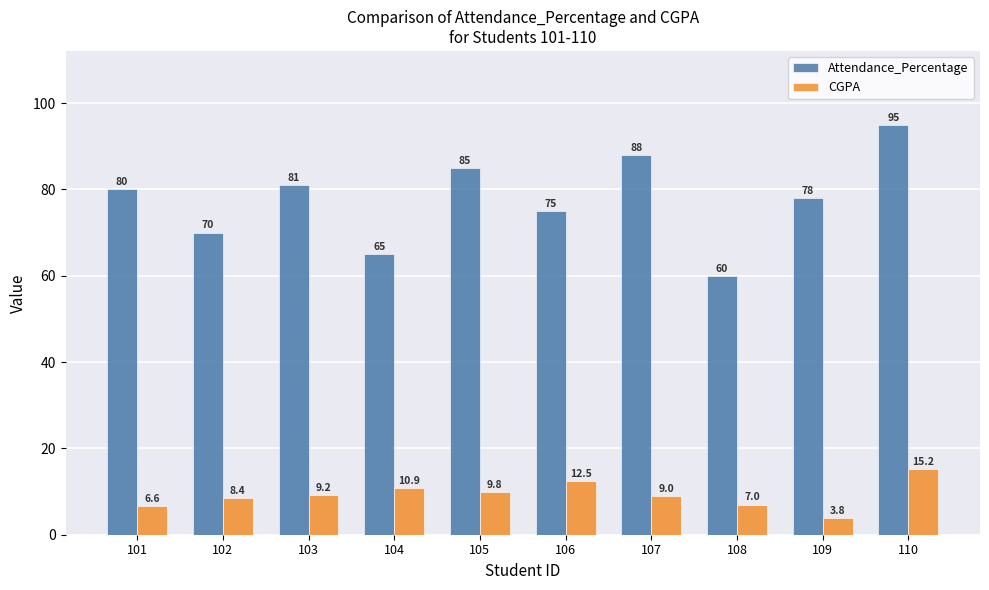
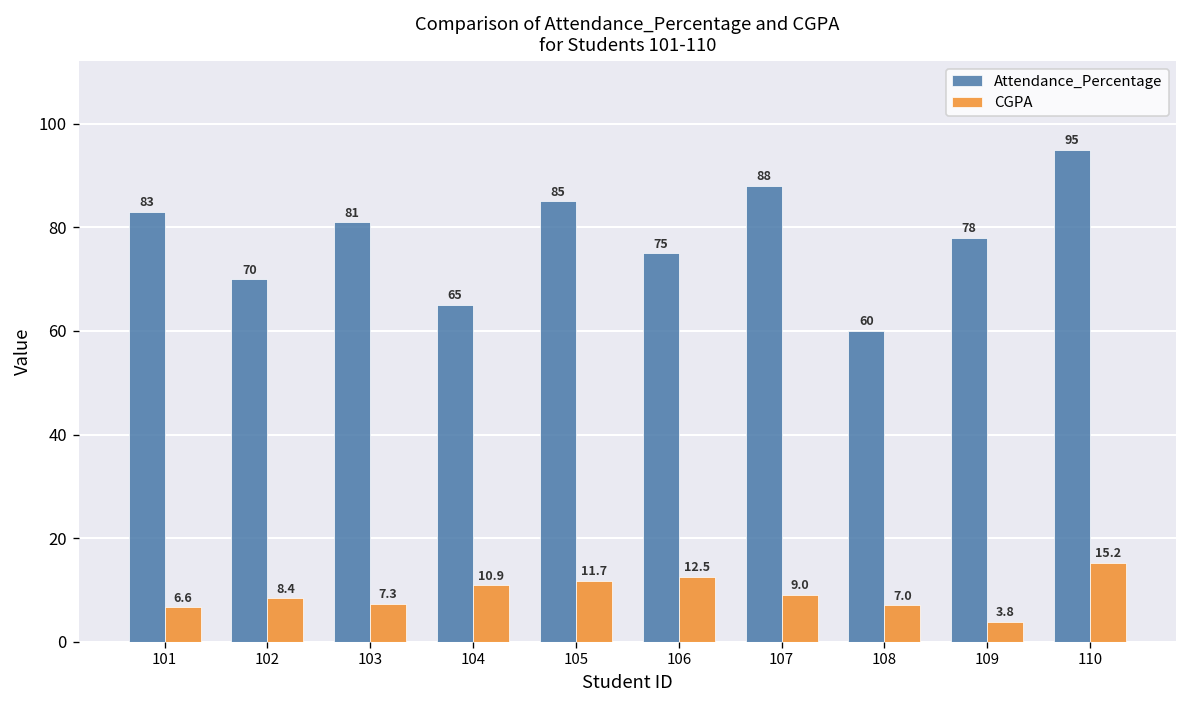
Attendance_Percentage, 101: 80 -> 83
CGPA, 103: 9.2 -> 7.3
CGPA, 105: 9.8 -> 11.7
